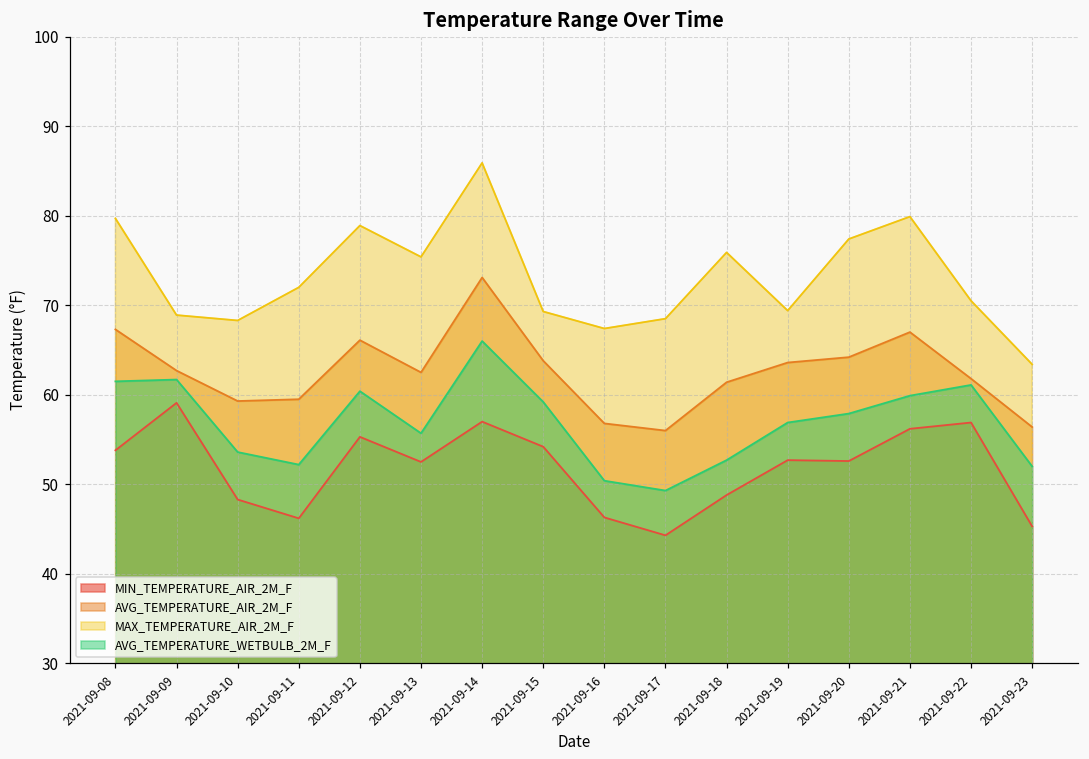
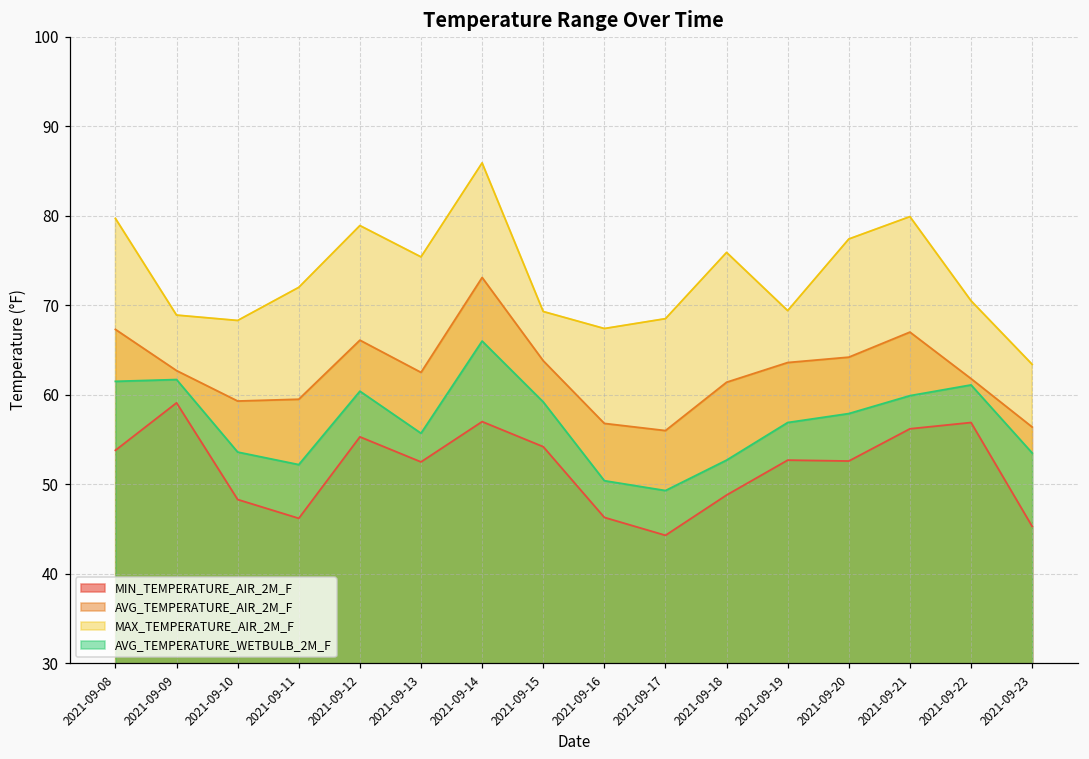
AVG_TEMPERATURE_WETBULB_2M_F, 2021-09-23: 52 -> 54
